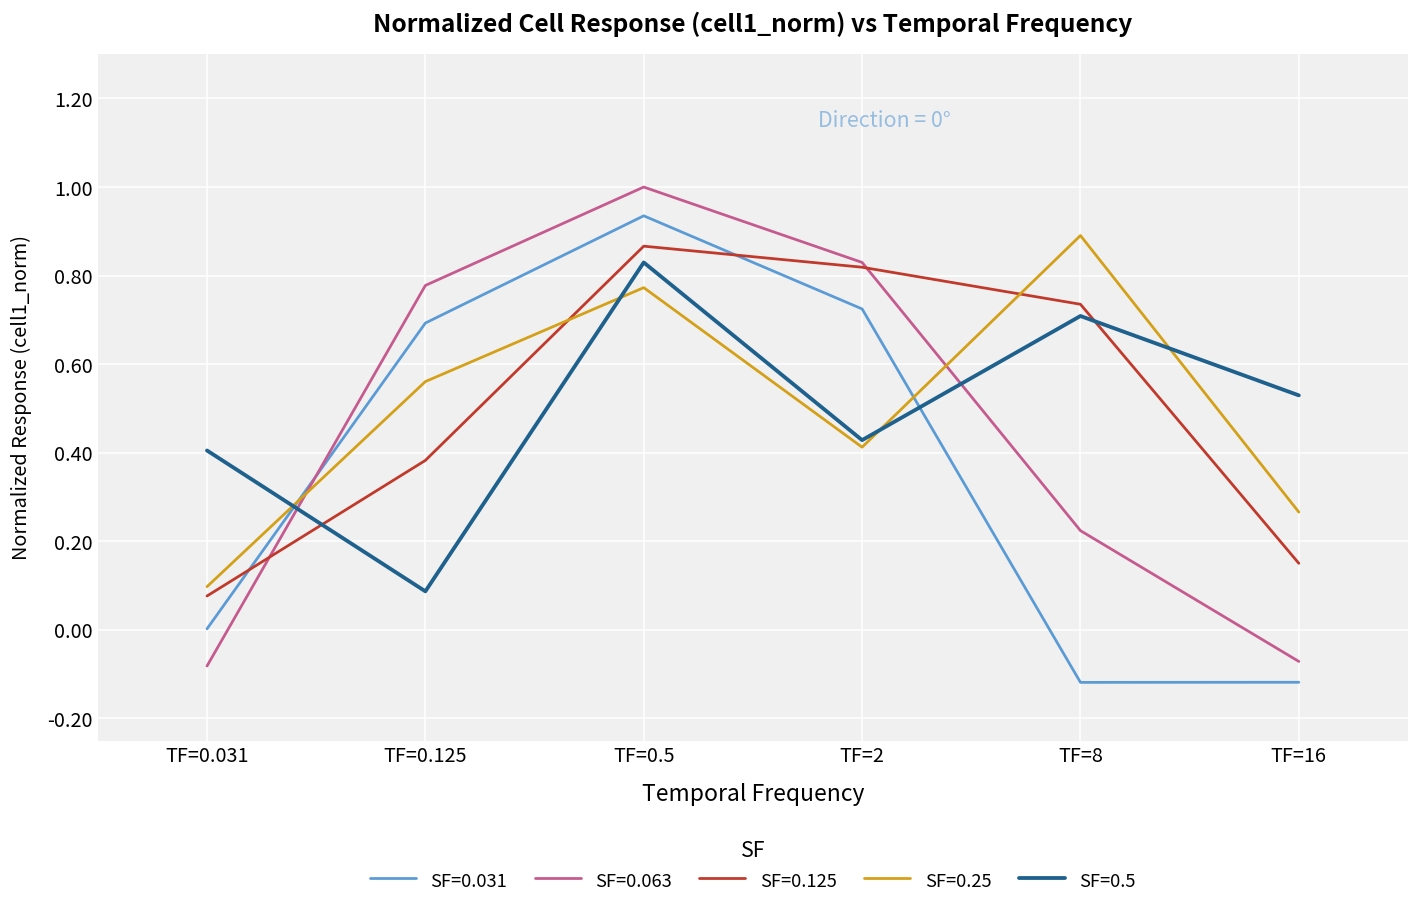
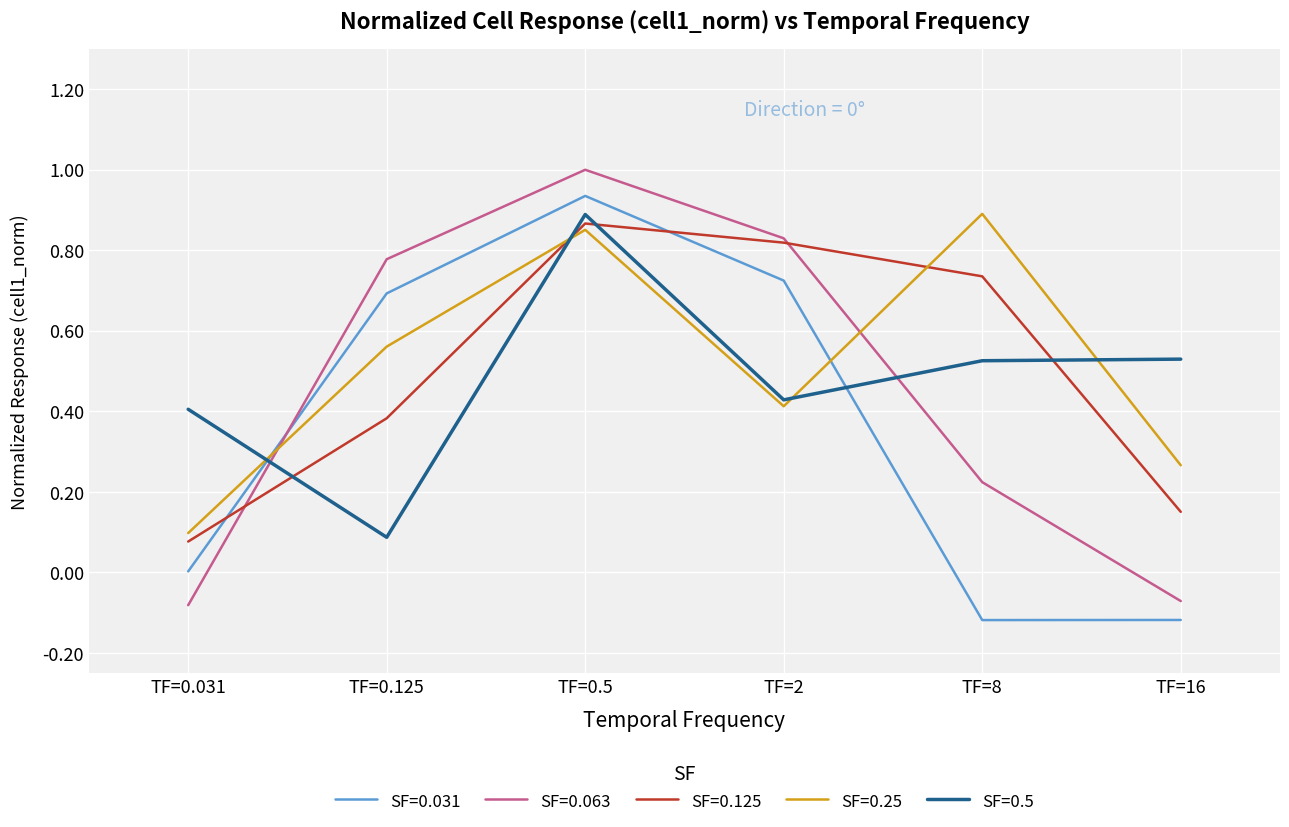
SF=0.25, TF=0.5: 0.77 -> 0.85
SF=0.5, TF=0.5: 0.83 -> 0.89
SF=0.5, TF=8: 0.71 -> 0.53
